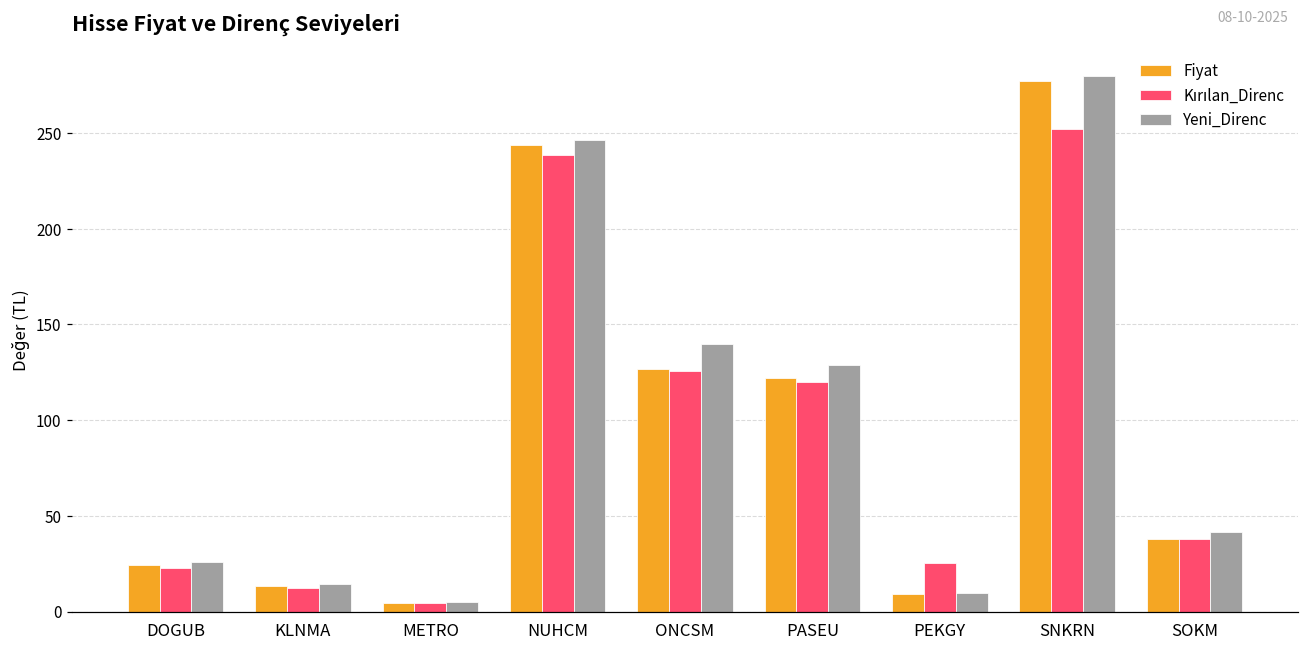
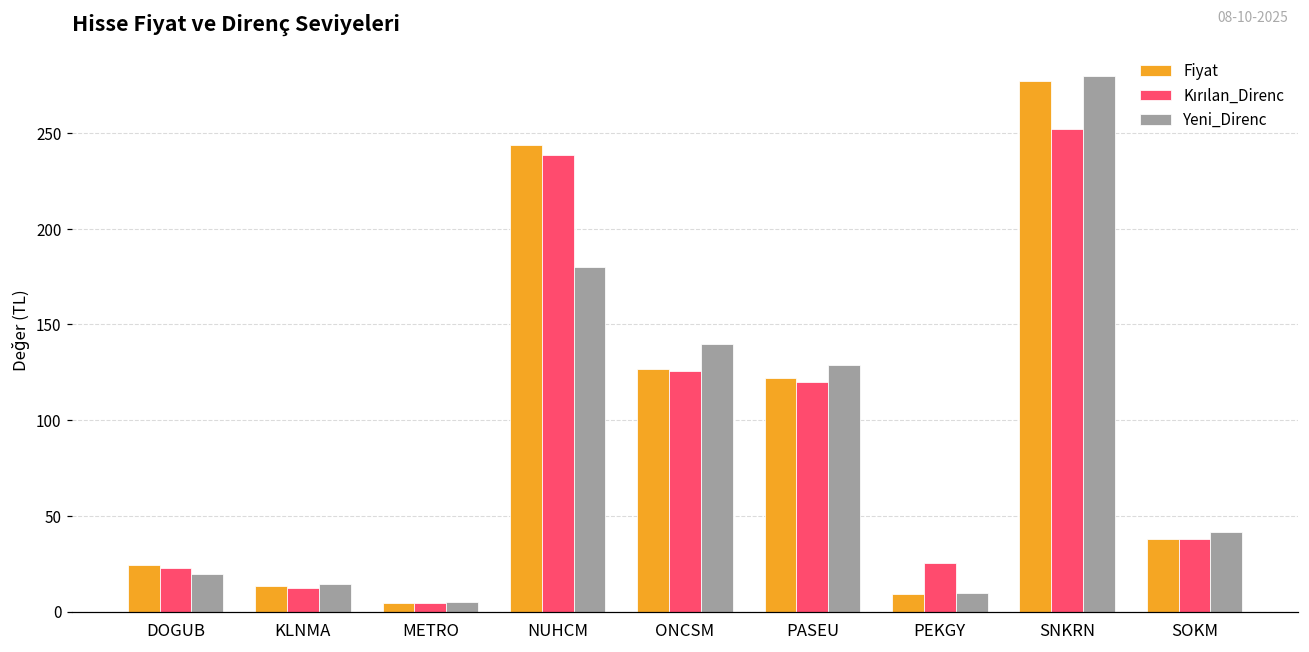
Yeni_Direnc, DOGUB: 26 -> 20
Yeni_Direnc, NUHCM: 246 -> 180
